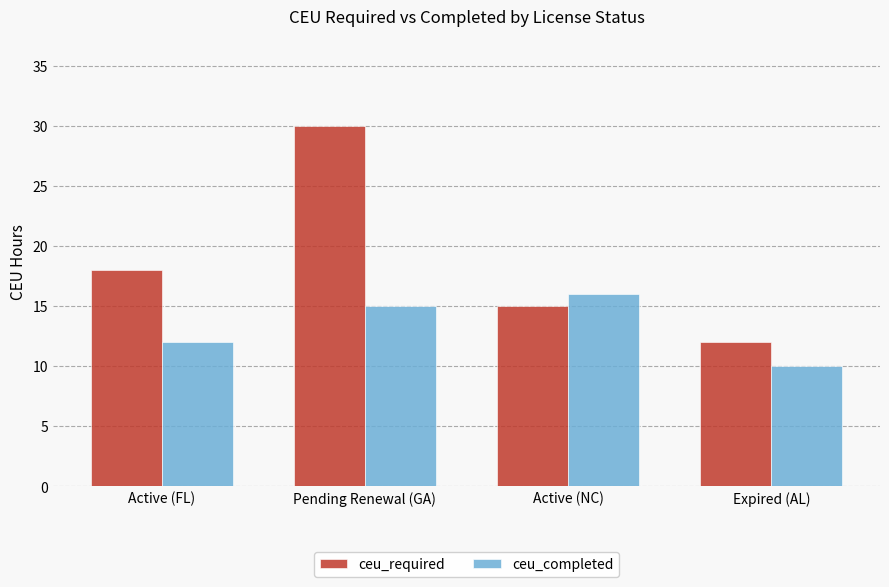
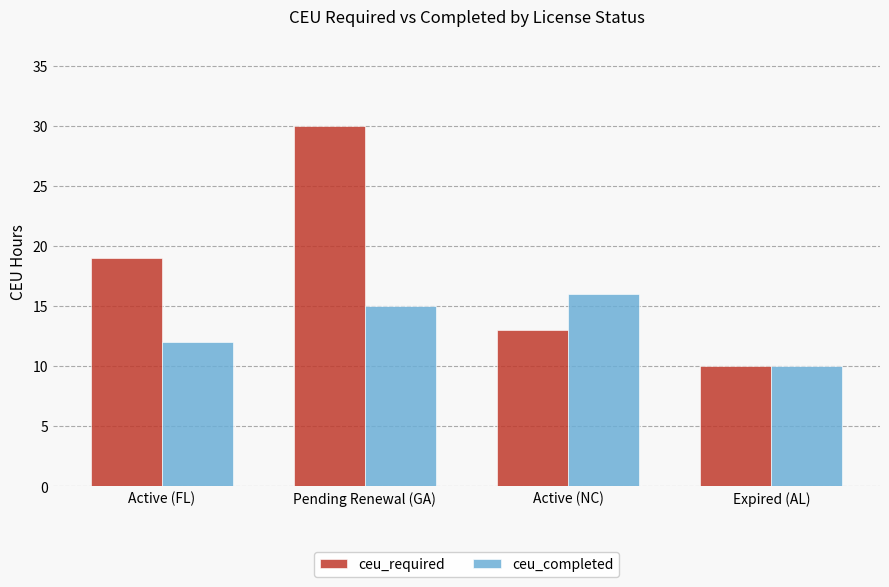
ceu_required, Active (FL): 18 -> 19
ceu_required, Active (NC): 15 -> 13
ceu_required, Expired (AL): 12 -> 10
